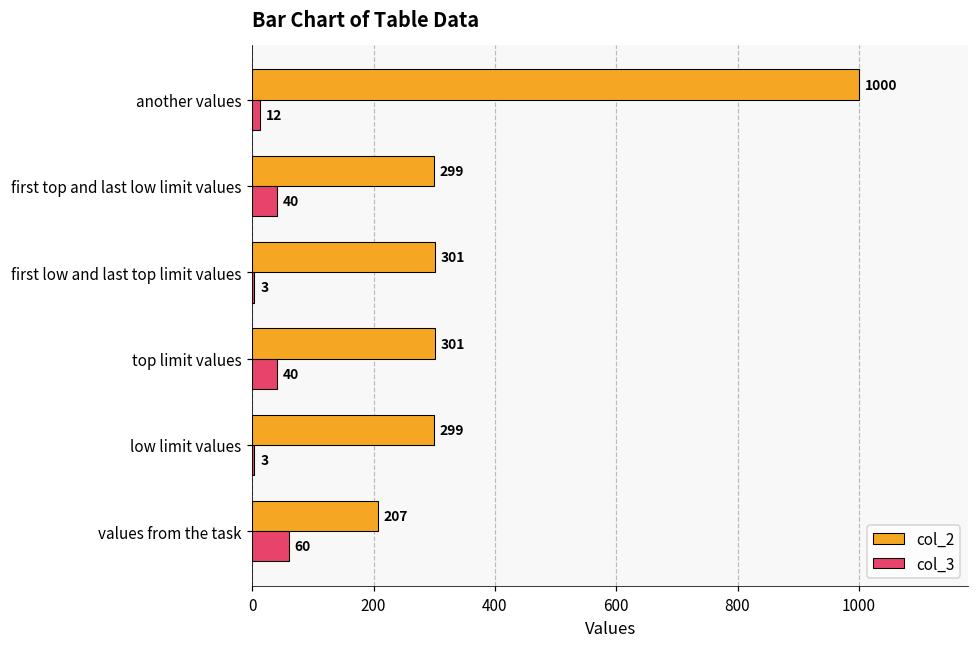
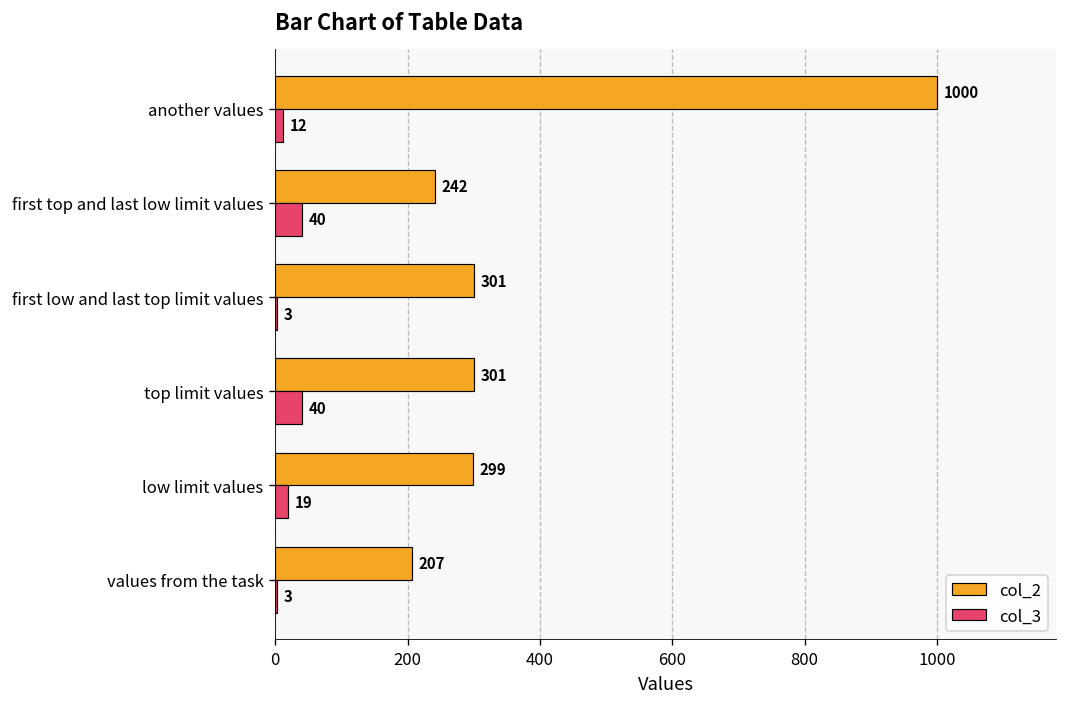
col_2, first top and last low limit values: 299 -> 242
col_3, low limit values: 3 -> 19
col_3, values from the task: 60 -> 3
